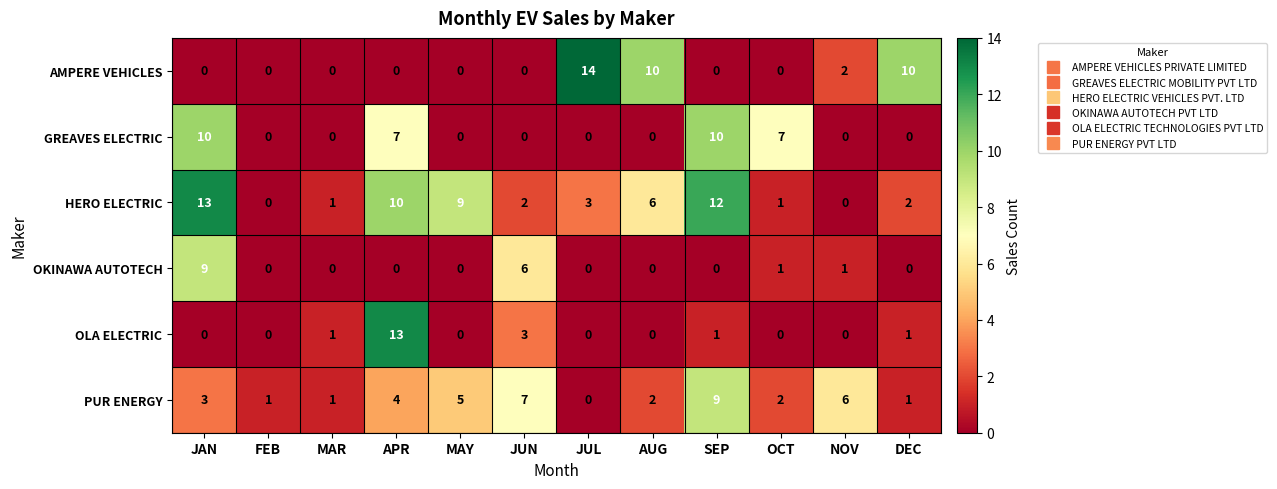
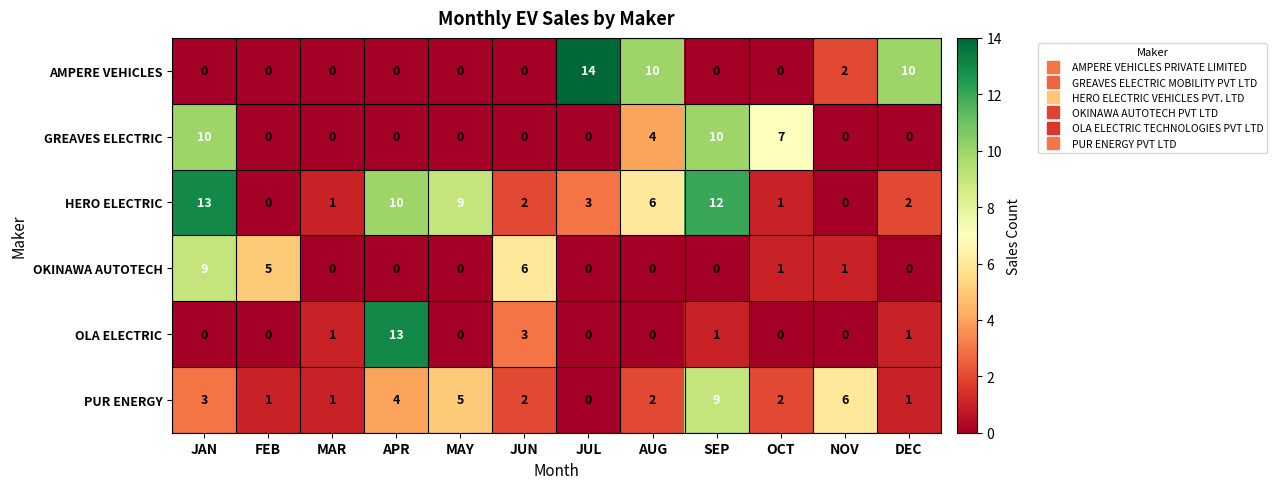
GREAVES ELECTRIC, APR: 7 -> 0
GREAVES ELECTRIC, AUG: 0 -> 4
OKINAWA AUTOTECH, FEB: 0 -> 5
PUR ENERGY, JUN: 7 -> 2
